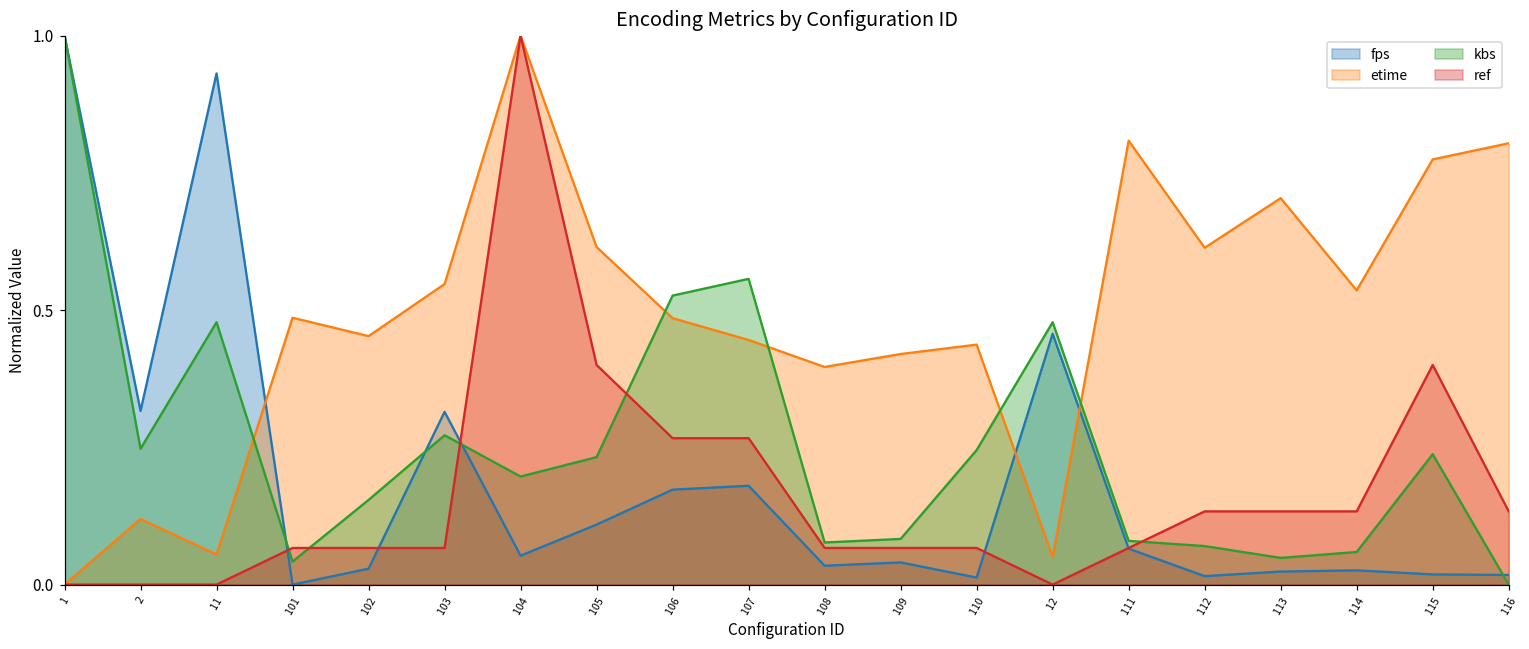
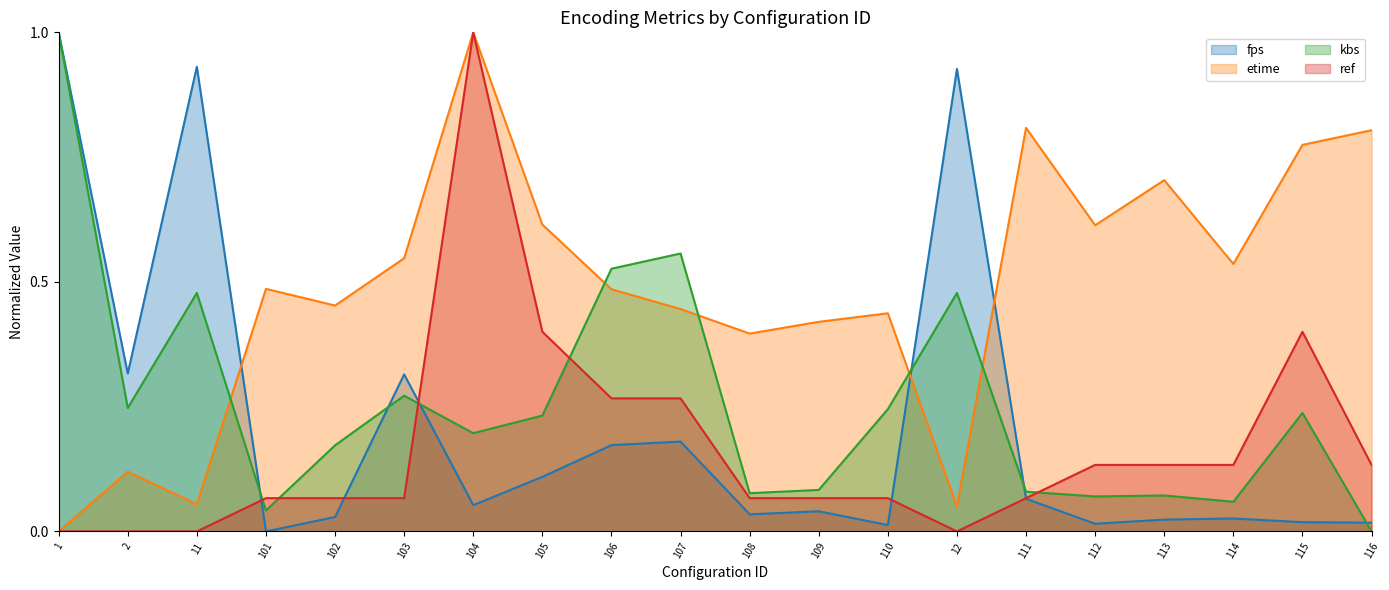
kbs, 102: 0.15 -> 0.17
fps, 12: 0.46 -> 0.93
kbs, 113: 0.05 -> 0.07
